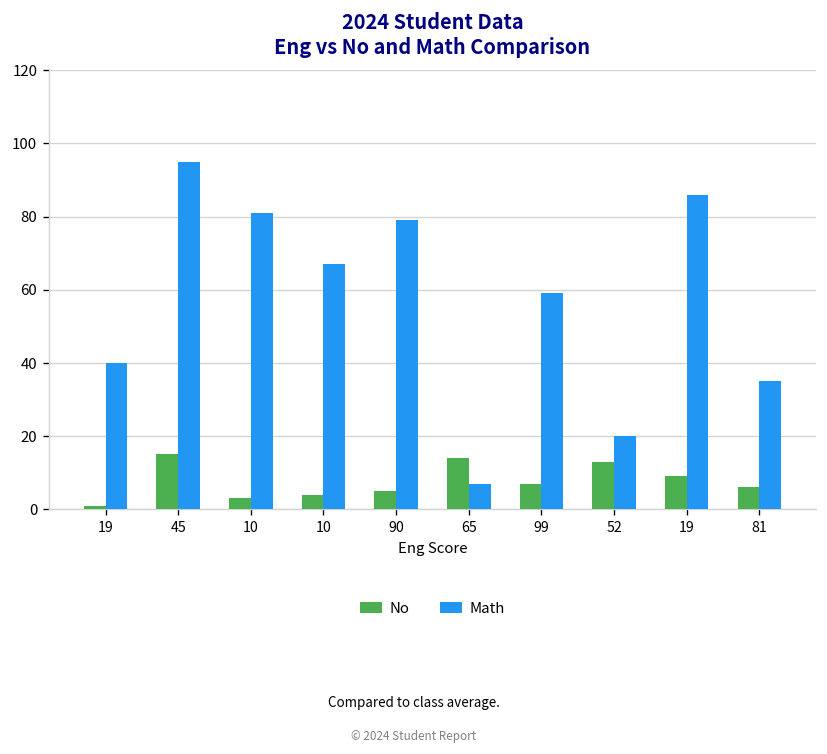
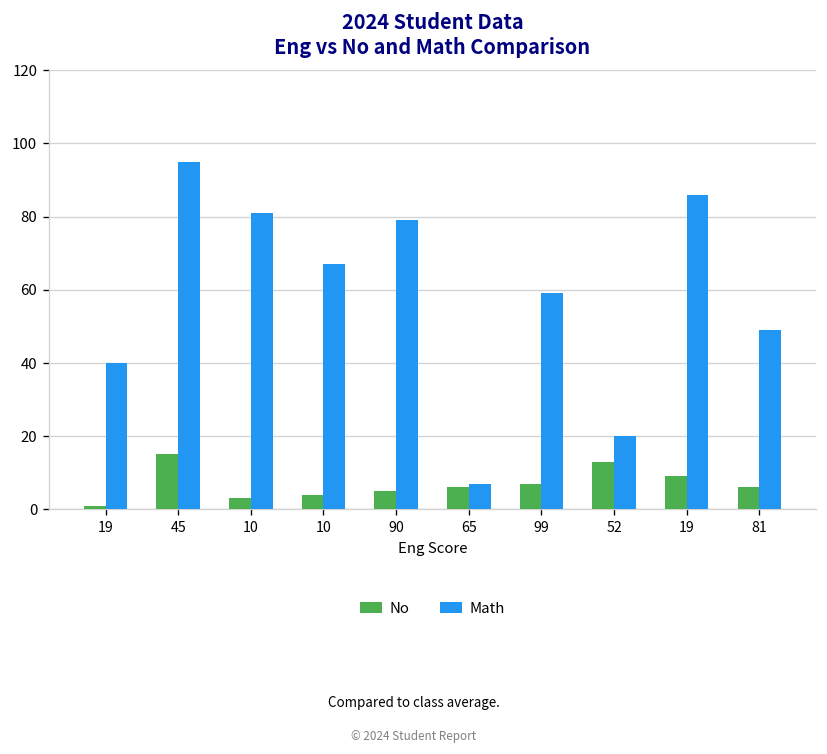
No, 65: 14 -> 6
Math, 81: 35 -> 49
